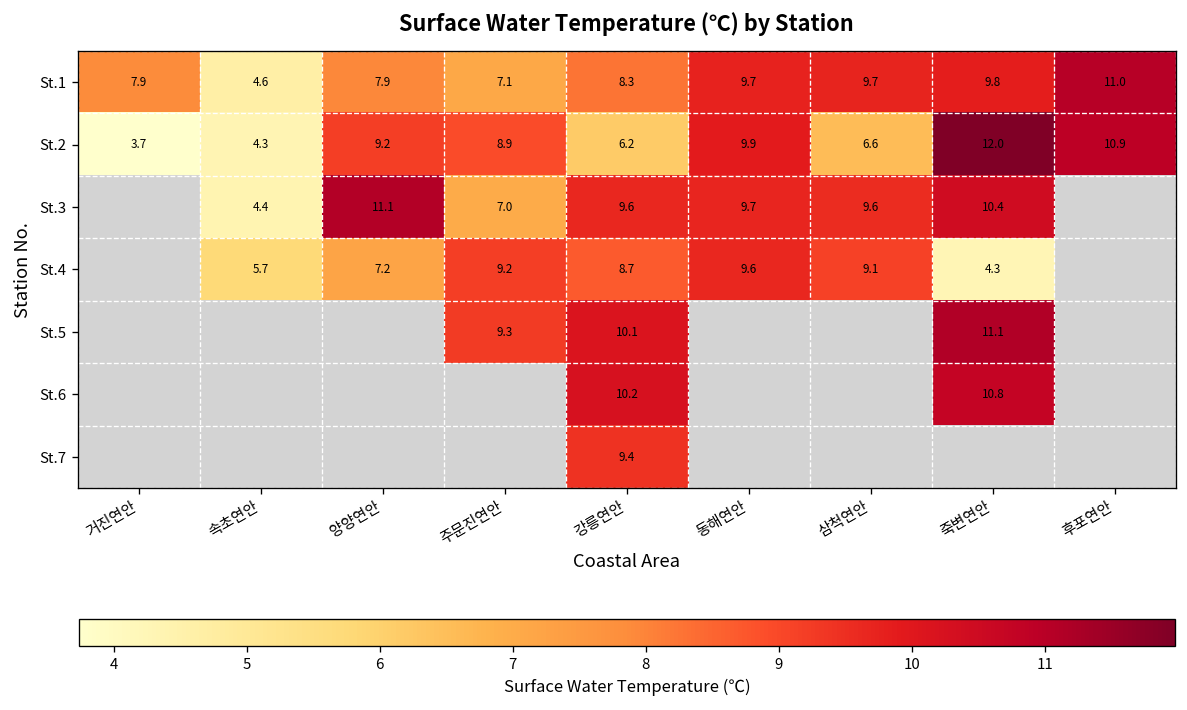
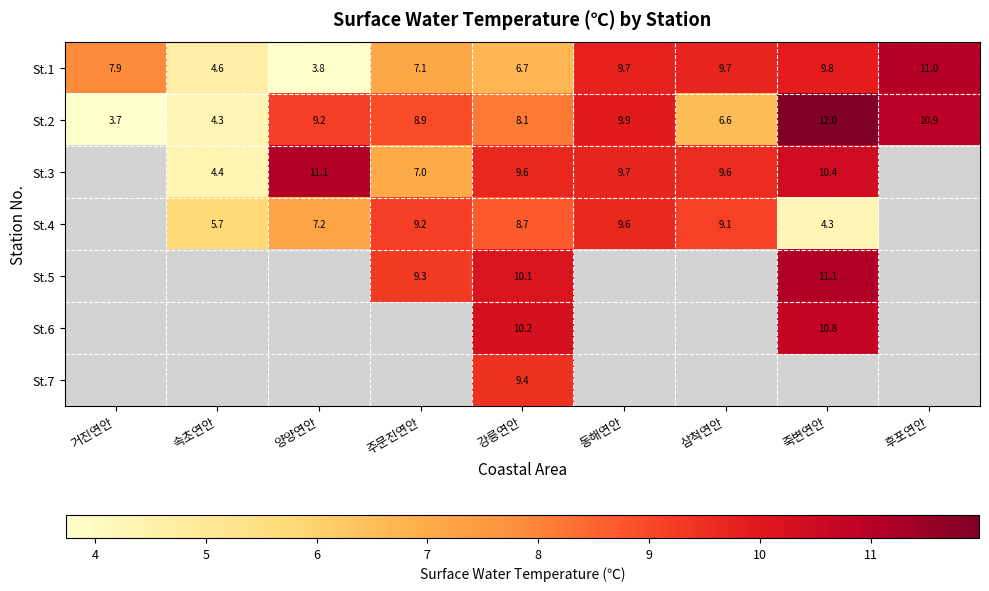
St.1, 양양연안: 7.9 -> 3.8
St.1, 강릉연안: 8.3 -> 6.7
St.2, 강릉연안: 6.2 -> 8.1
